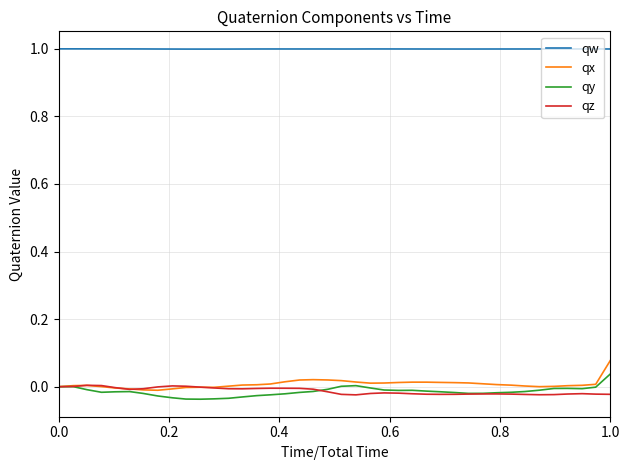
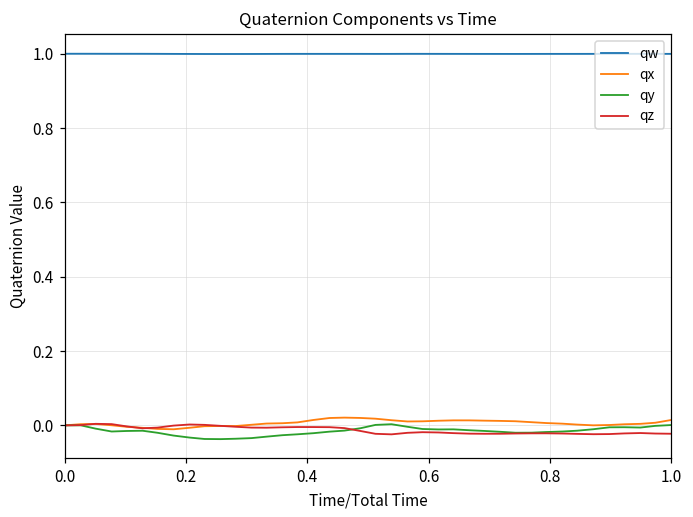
qx, 1.0: 0.08 -> 0.01
qy, 1.0: 0.04 -> 0.00
